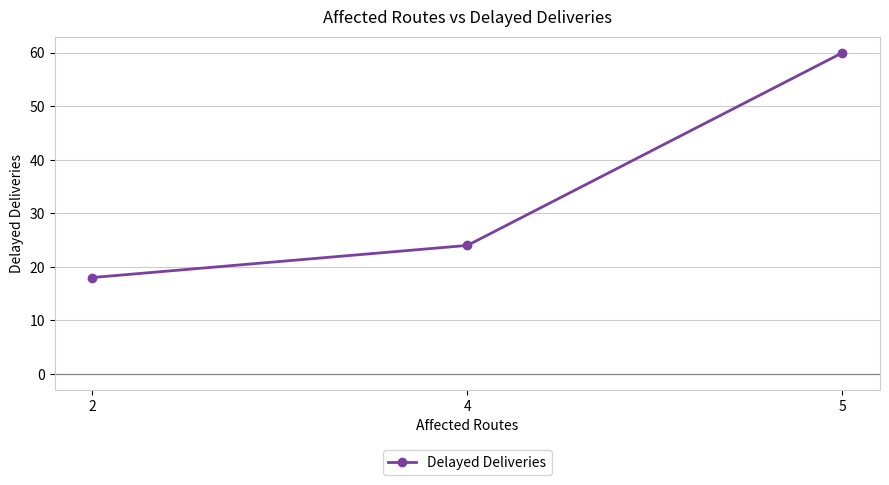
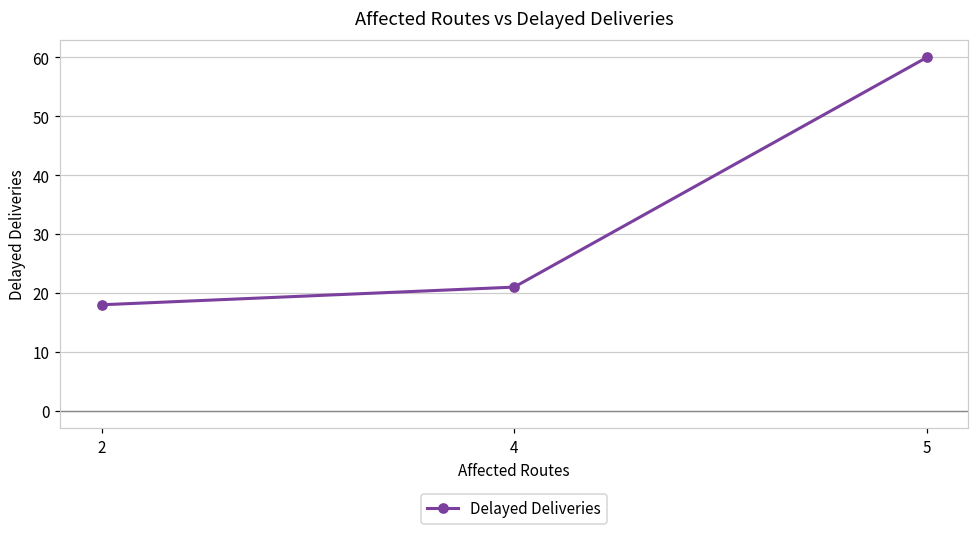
4: 24 -> 21
